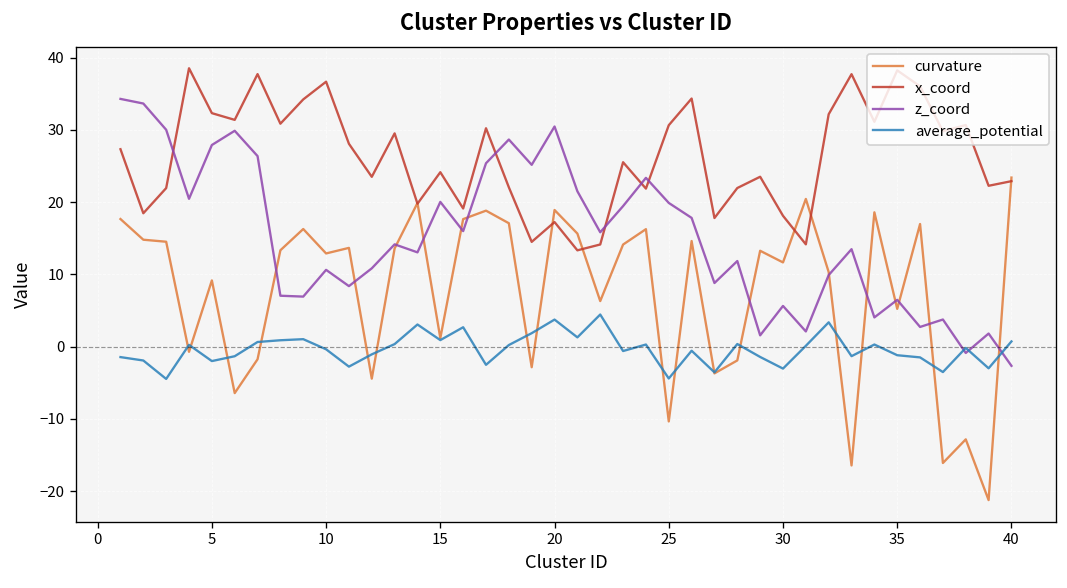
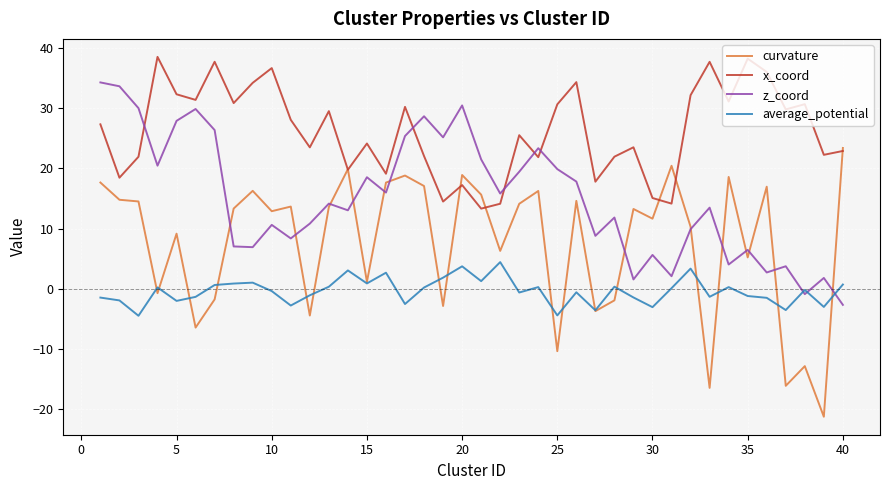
z_coord, 15: 20 -> 19
x_coord, 30: 18 -> 15
